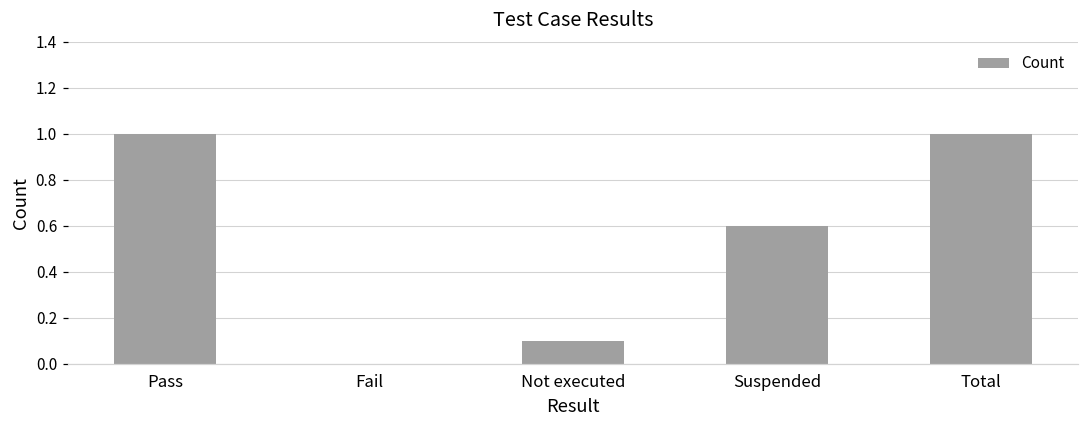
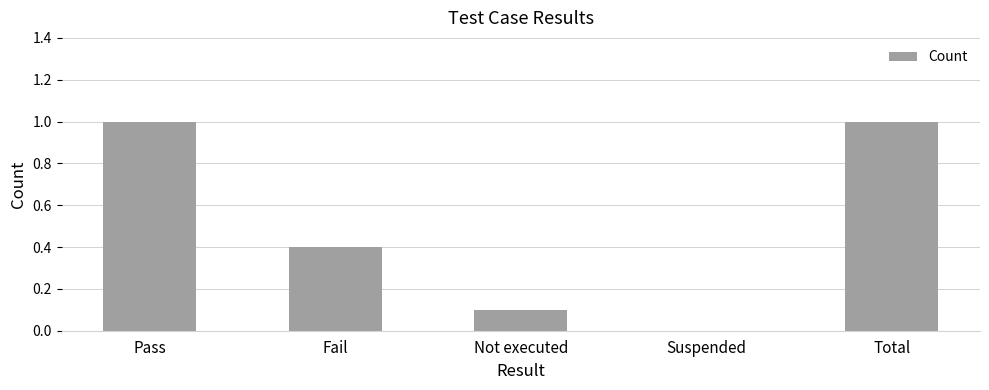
Fail: 0.0 -> 0.4
Suspended: 0.6 -> 0.0
